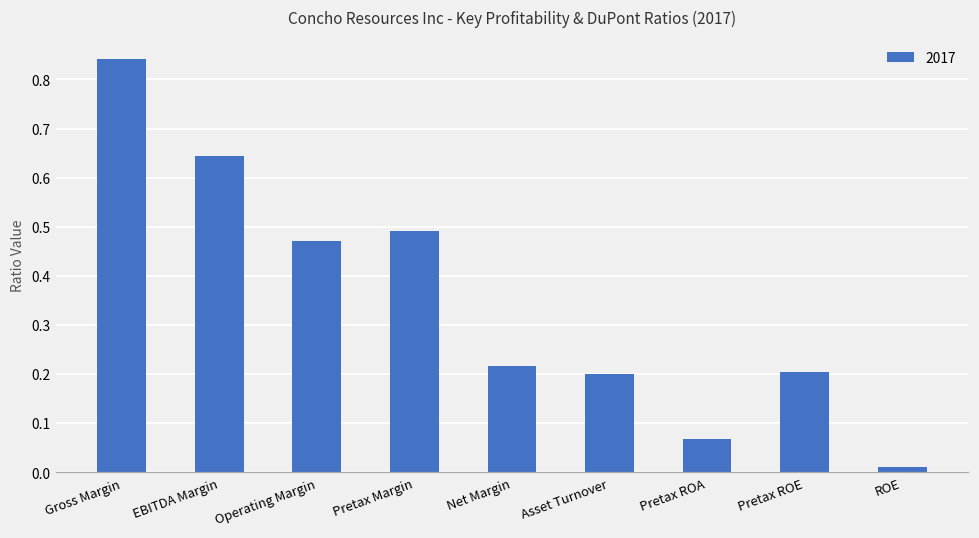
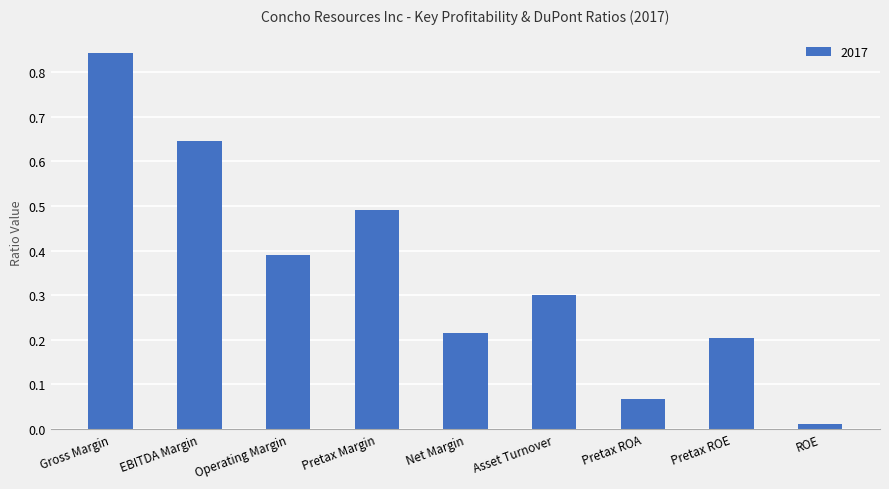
Operating Margin: 0.47 -> 0.39
Asset Turnover: 0.2 -> 0.3
